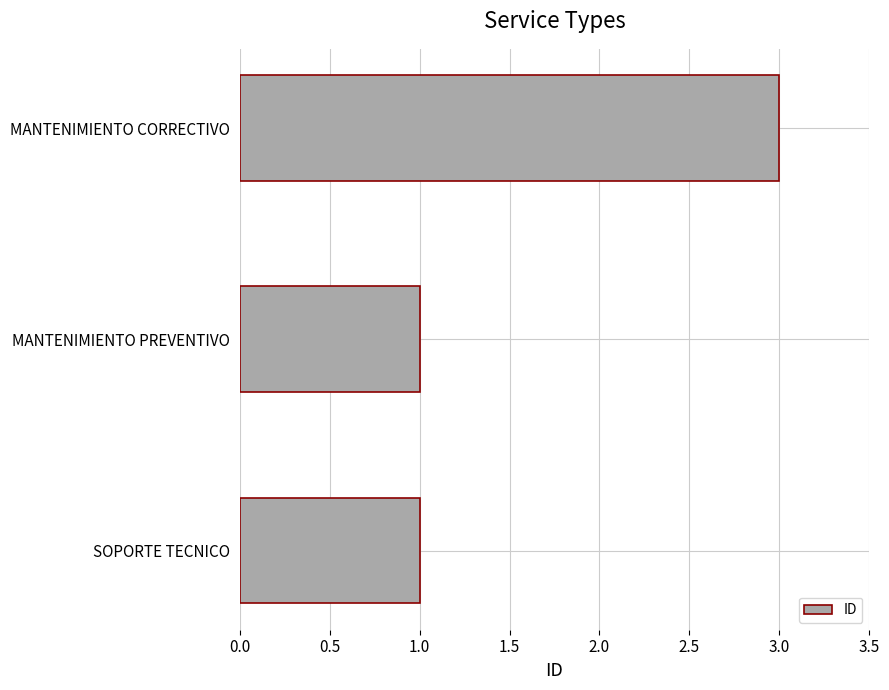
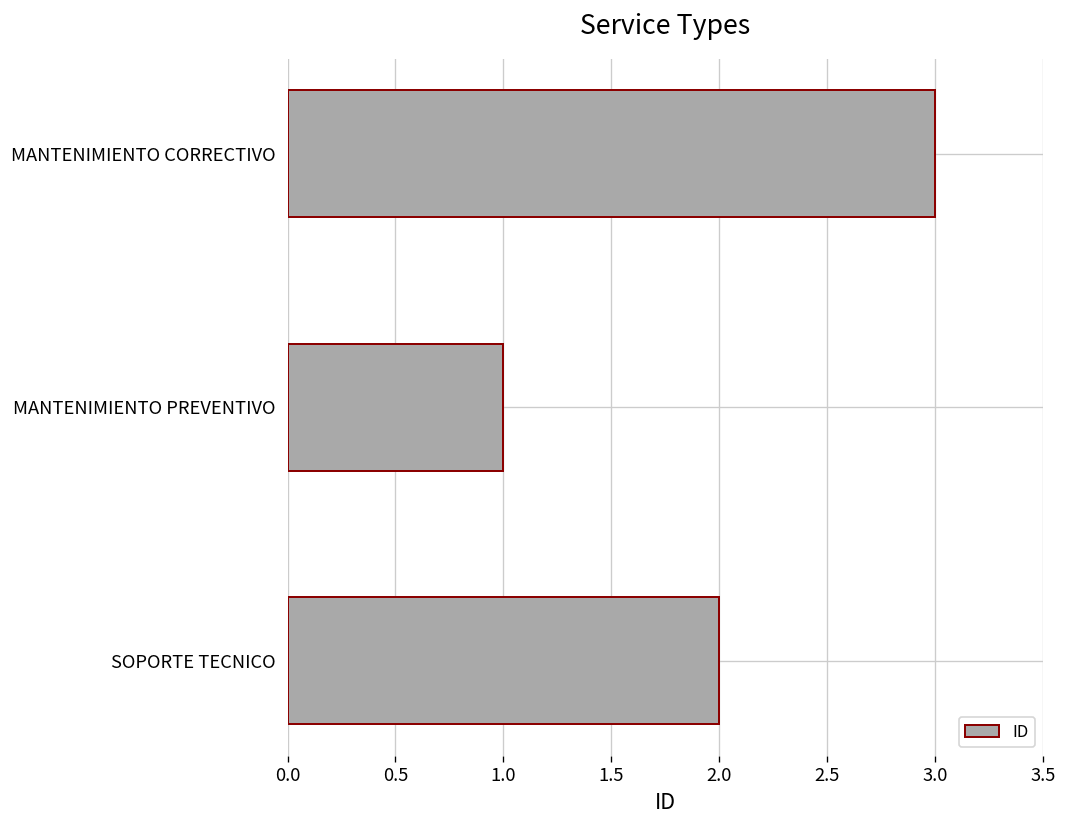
SOPORTE TECNICO: 1 -> 2
